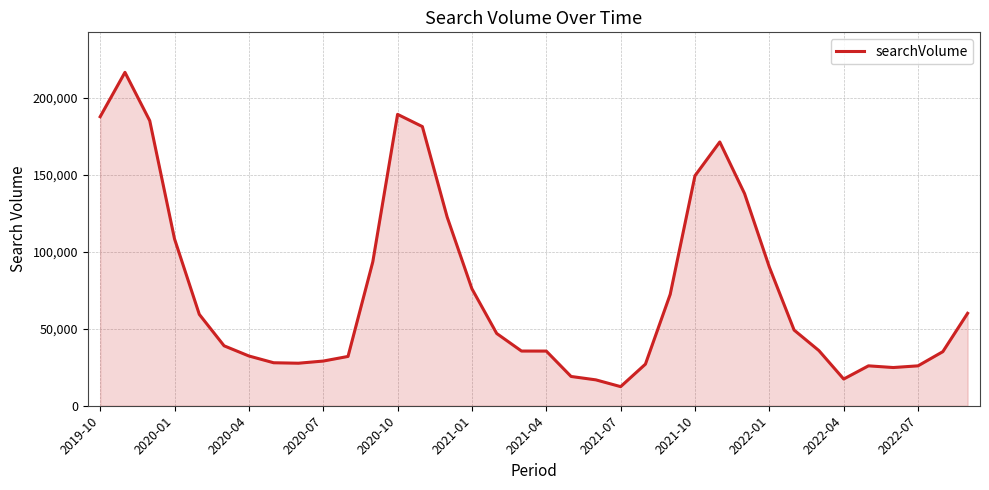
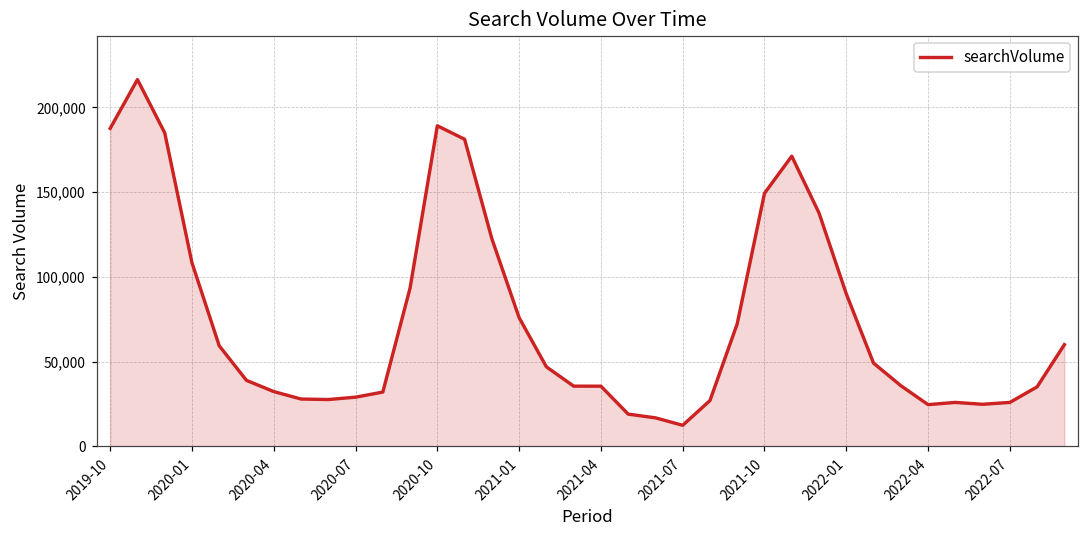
2022-04: 17,000 -> 25,000
